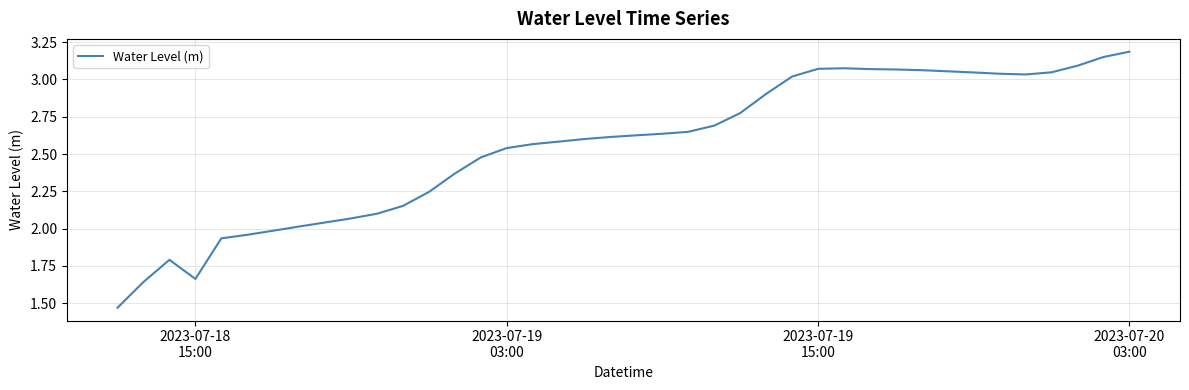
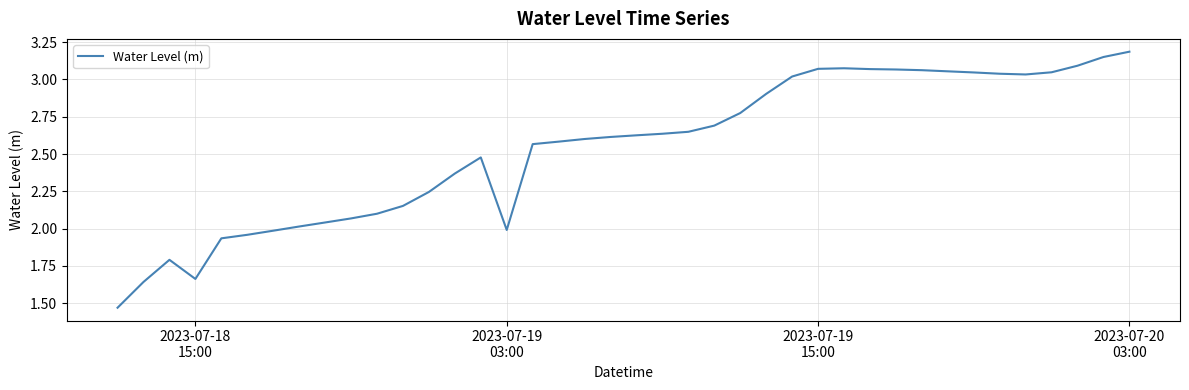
2023-07-19 03:00: 2.54 -> 1.99
